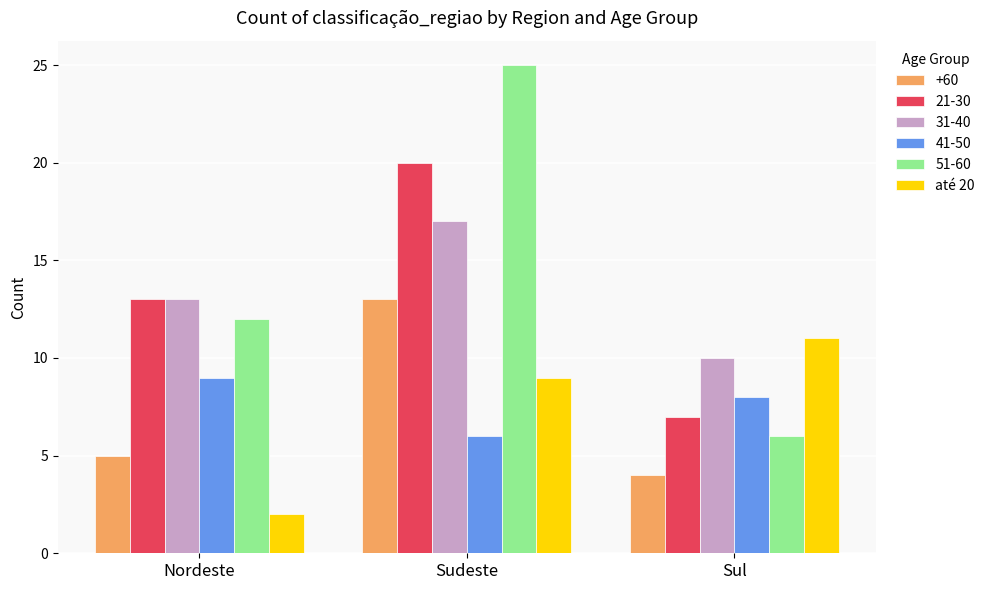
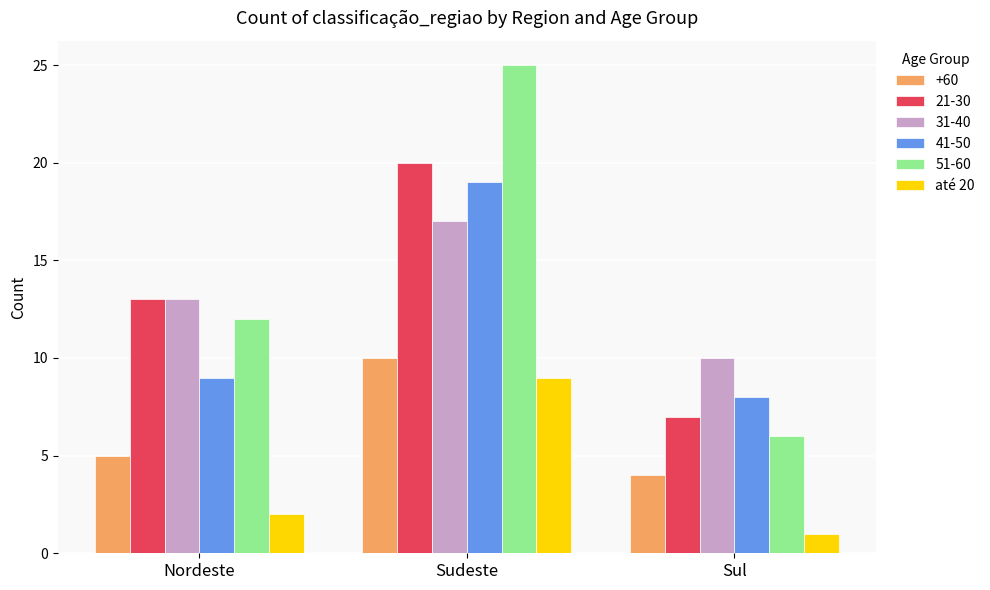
+60, Sudeste: 13 -> 10
41-50, Sudeste: 6 -> 19
até 20, Sul: 11 -> 1
